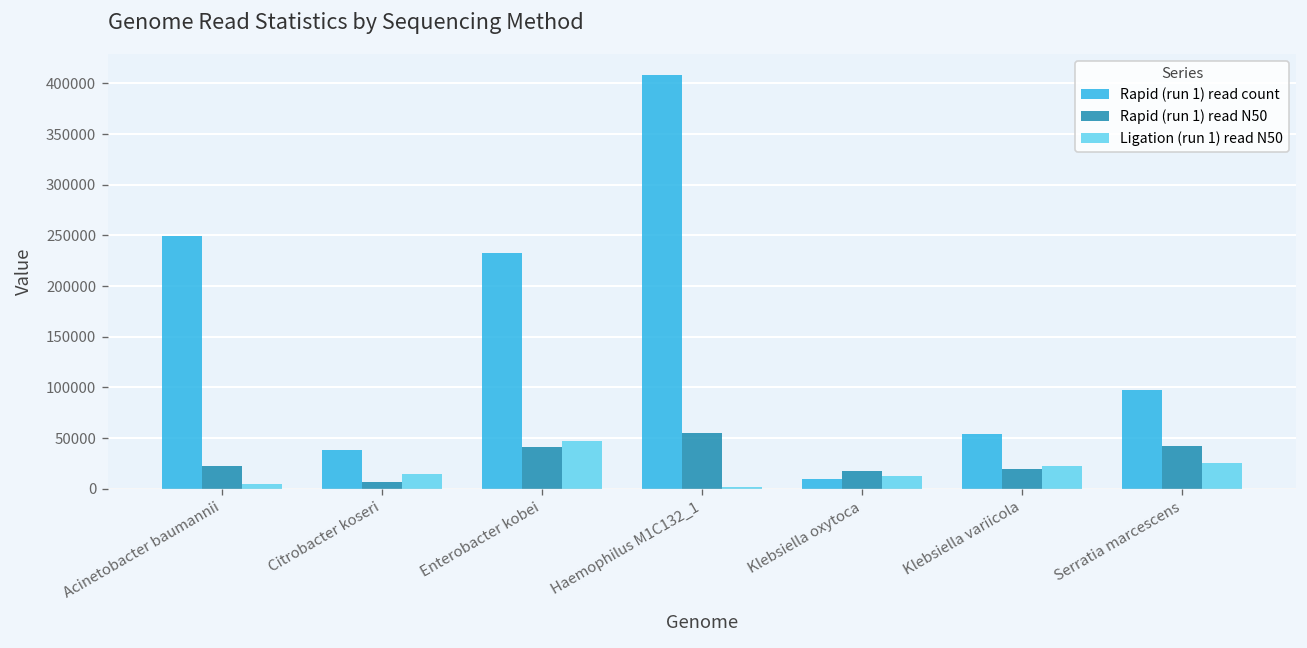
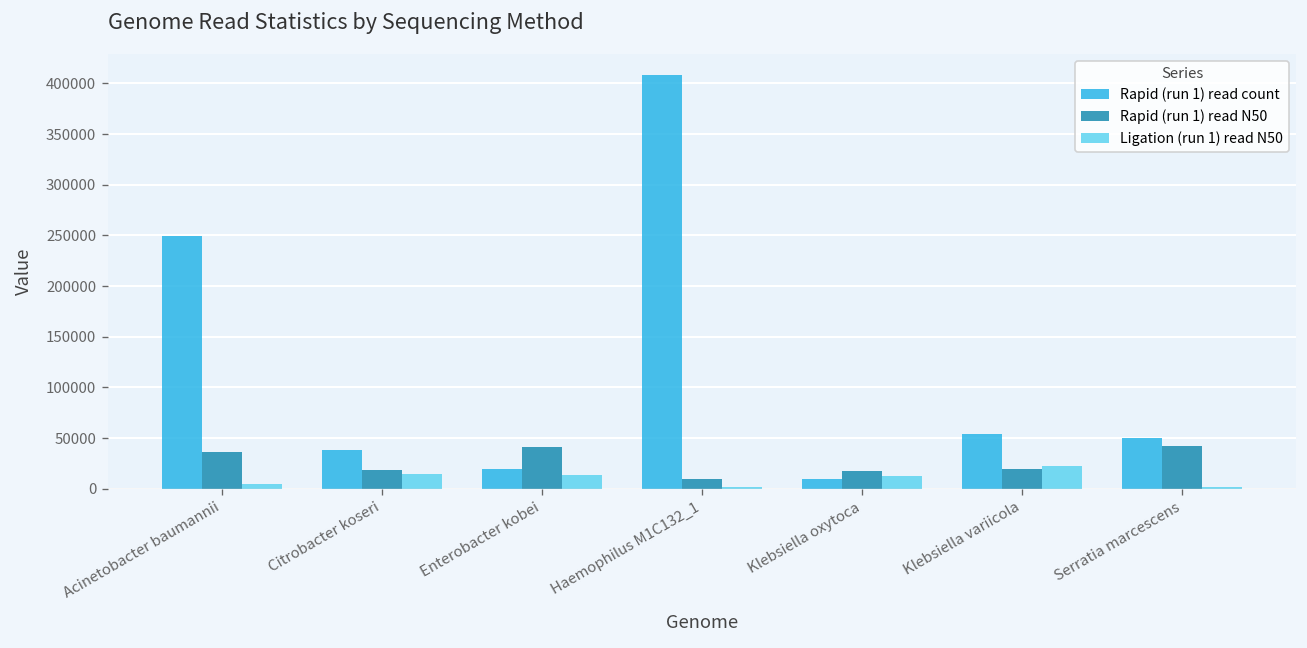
Rapid (run 1) read N50, Acinetobacter baumannii: 20000 -> 40000
Rapid (run 1) read N50, Citrobacter koseri: 10000 -> 20000
Rapid (run 1) read count, Enterobacter kobei: 230000 -> 20000
Ligation (run 1) read N50, Enterobacter kobei: 50000 -> 10000
Rapid (run 1) read N50, Haemophilus M1C132_1: 50000 -> 10000
Rapid (run 1) read count, Serratia marcescens: 100000 -> 50000
Ligation (run 1) read N50, Serratia marcescens: 20000 -> 0
